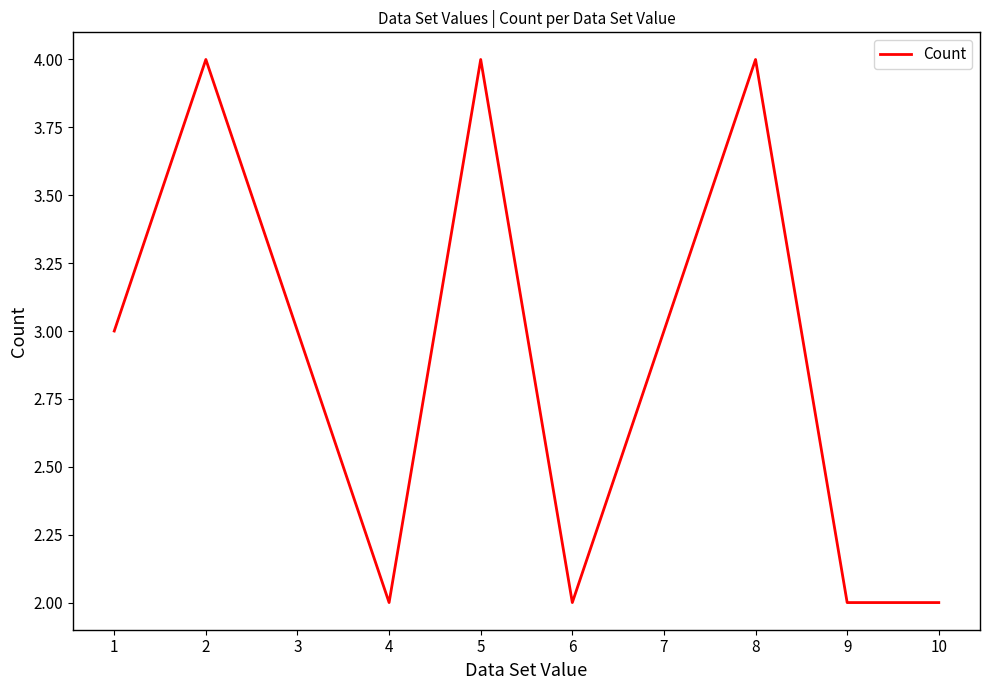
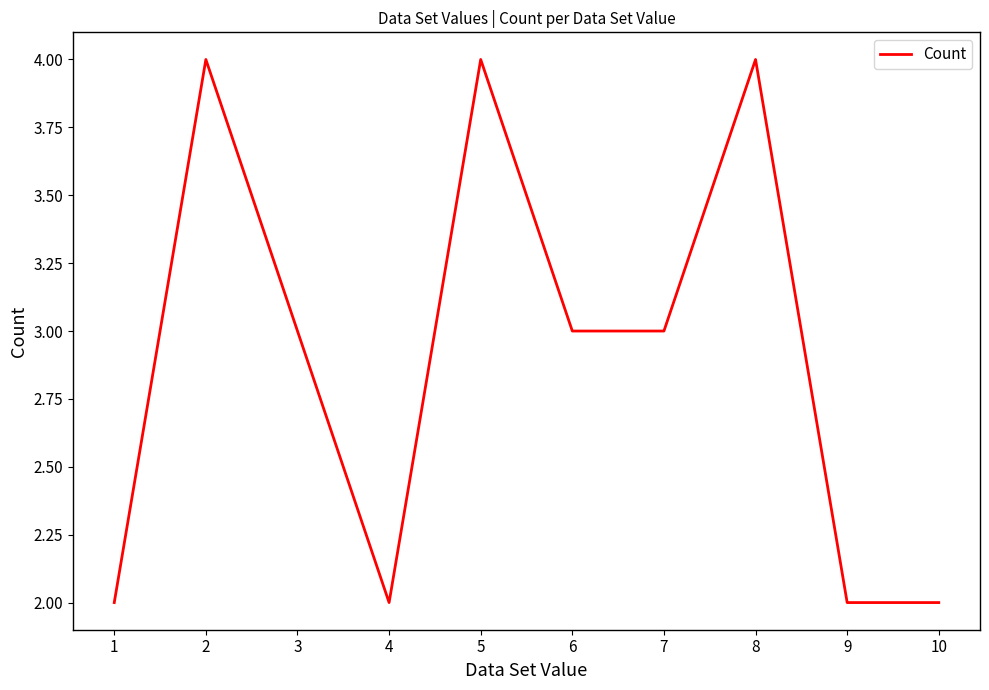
1: 3 -> 2
6: 2 -> 3
